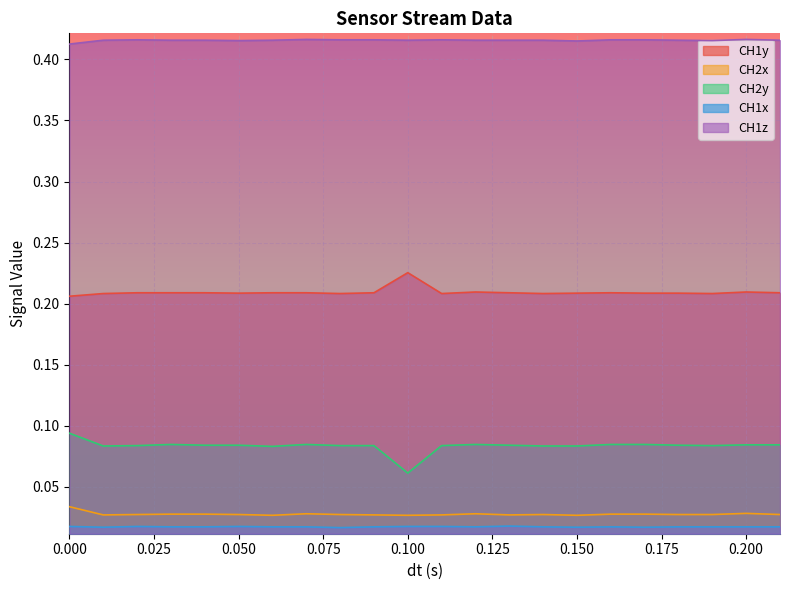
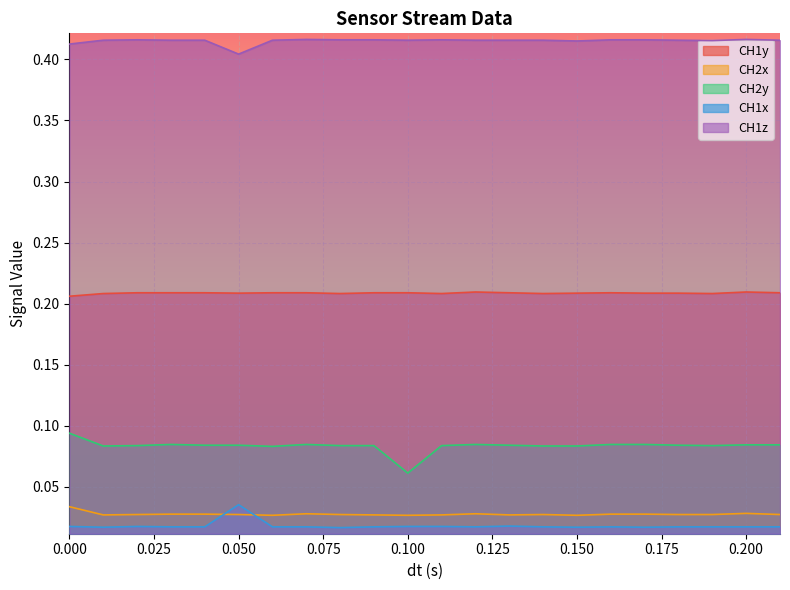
CH1x, 0.050: 0.017 -> 0.035
CH1z, 0.050: 0.415 -> 0.404
CH1y, 0.100: 0.225 -> 0.209
